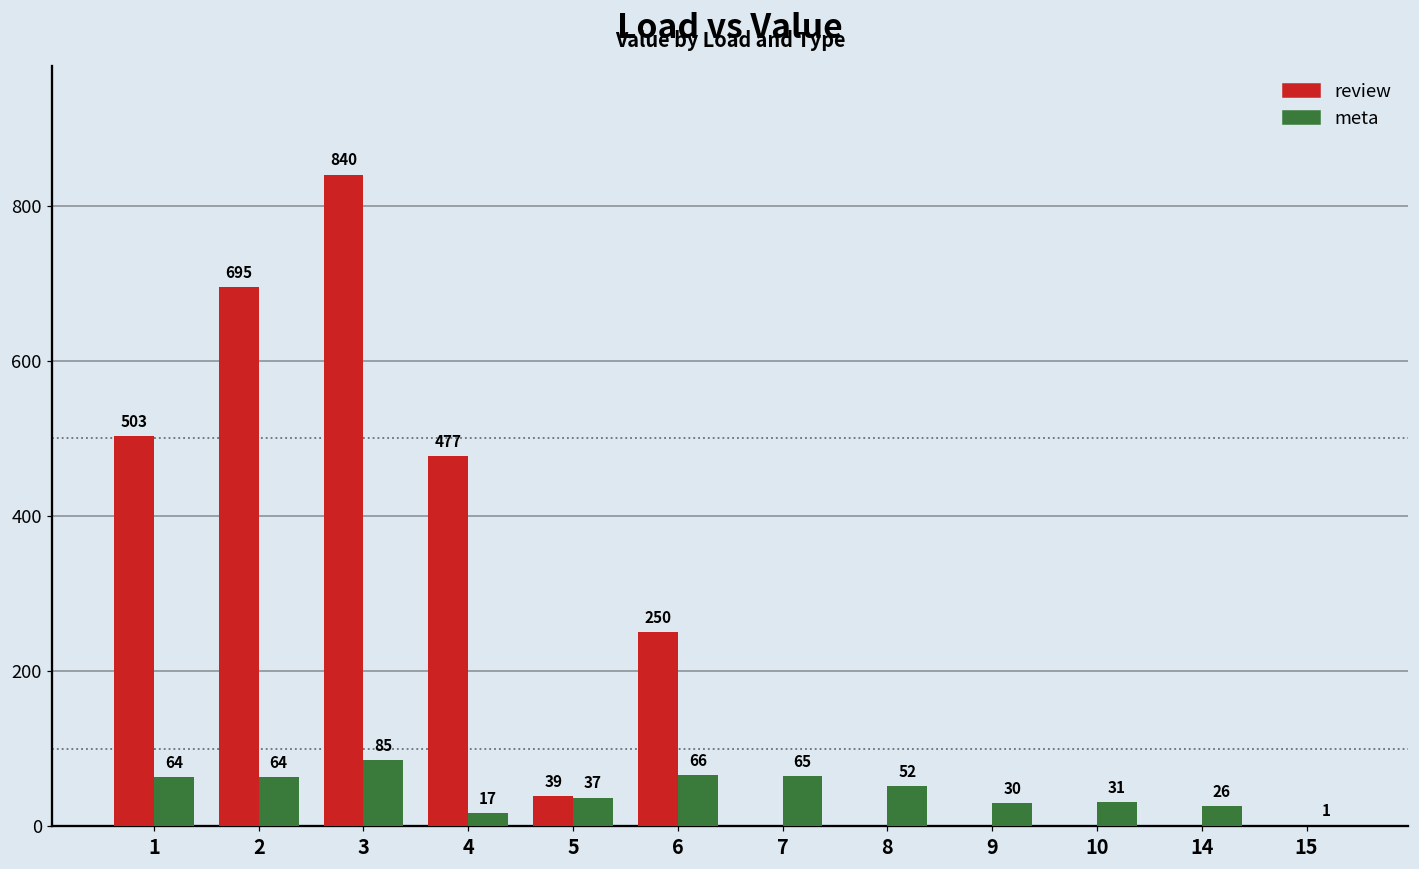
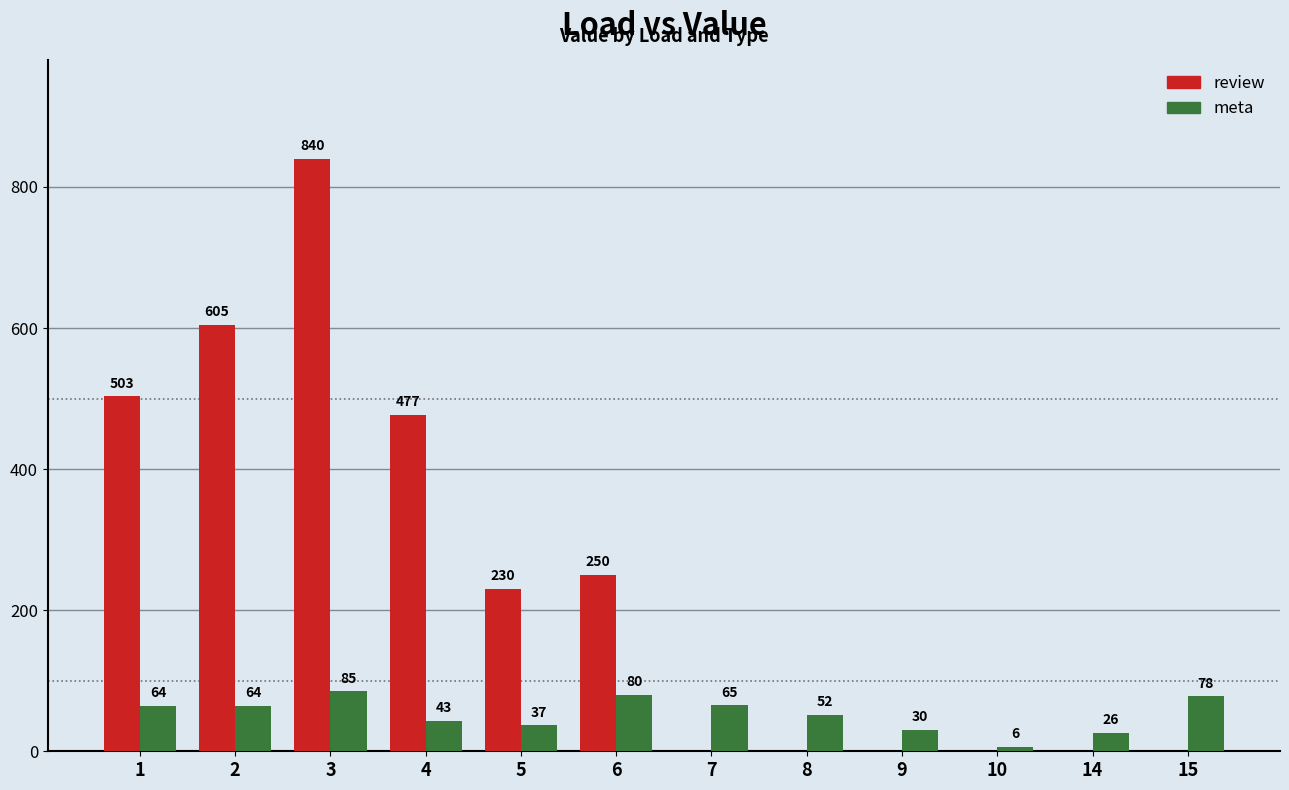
review, 2: 695 -> 605
meta, 4: 17 -> 43
review, 5: 39 -> 230
meta, 6: 66 -> 80
meta, 10: 31 -> 6
meta, 15: 1 -> 78
